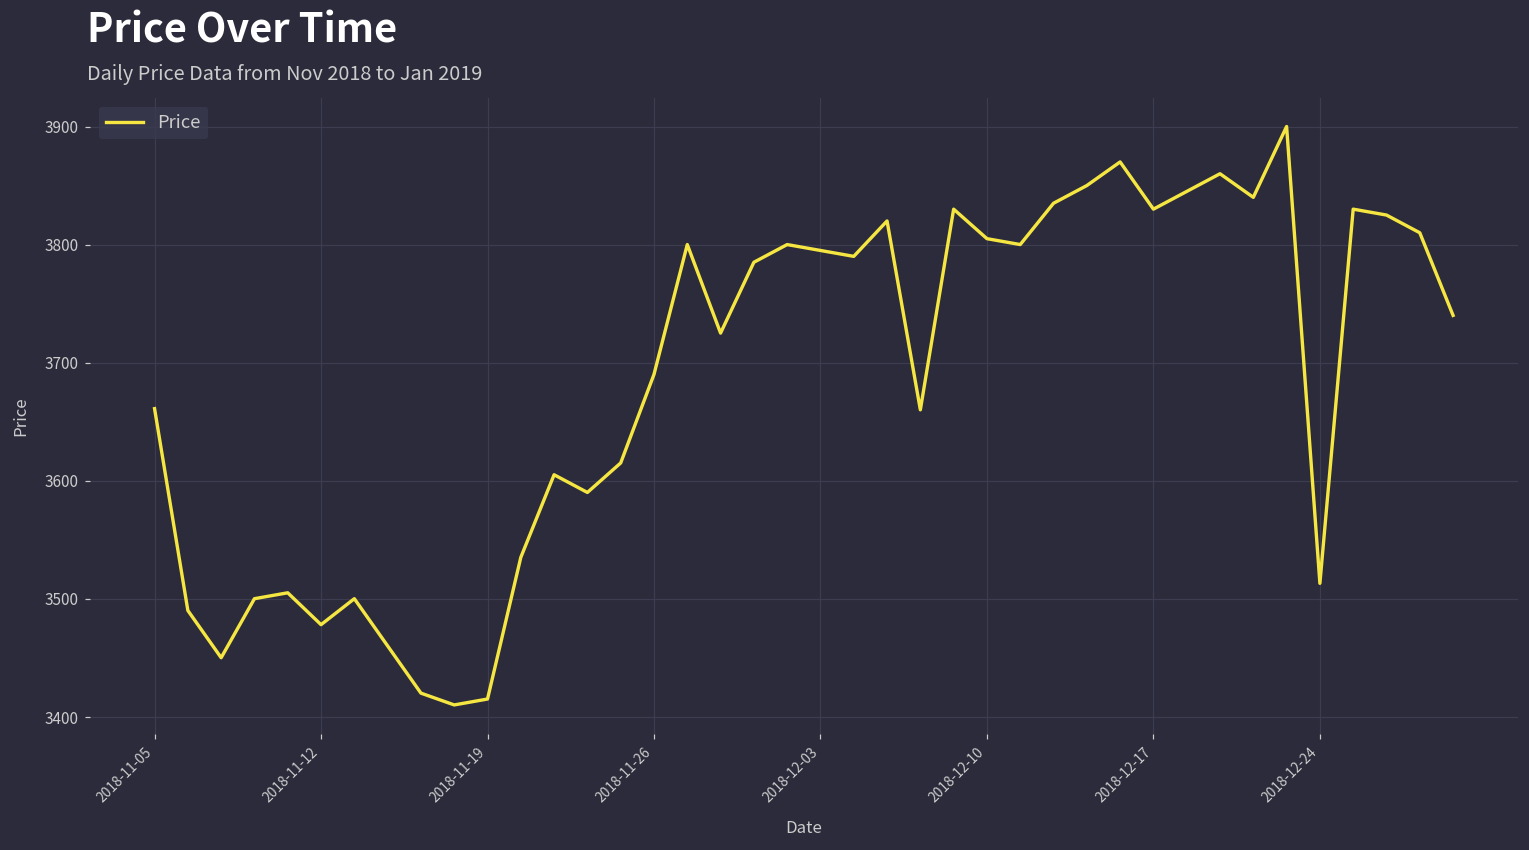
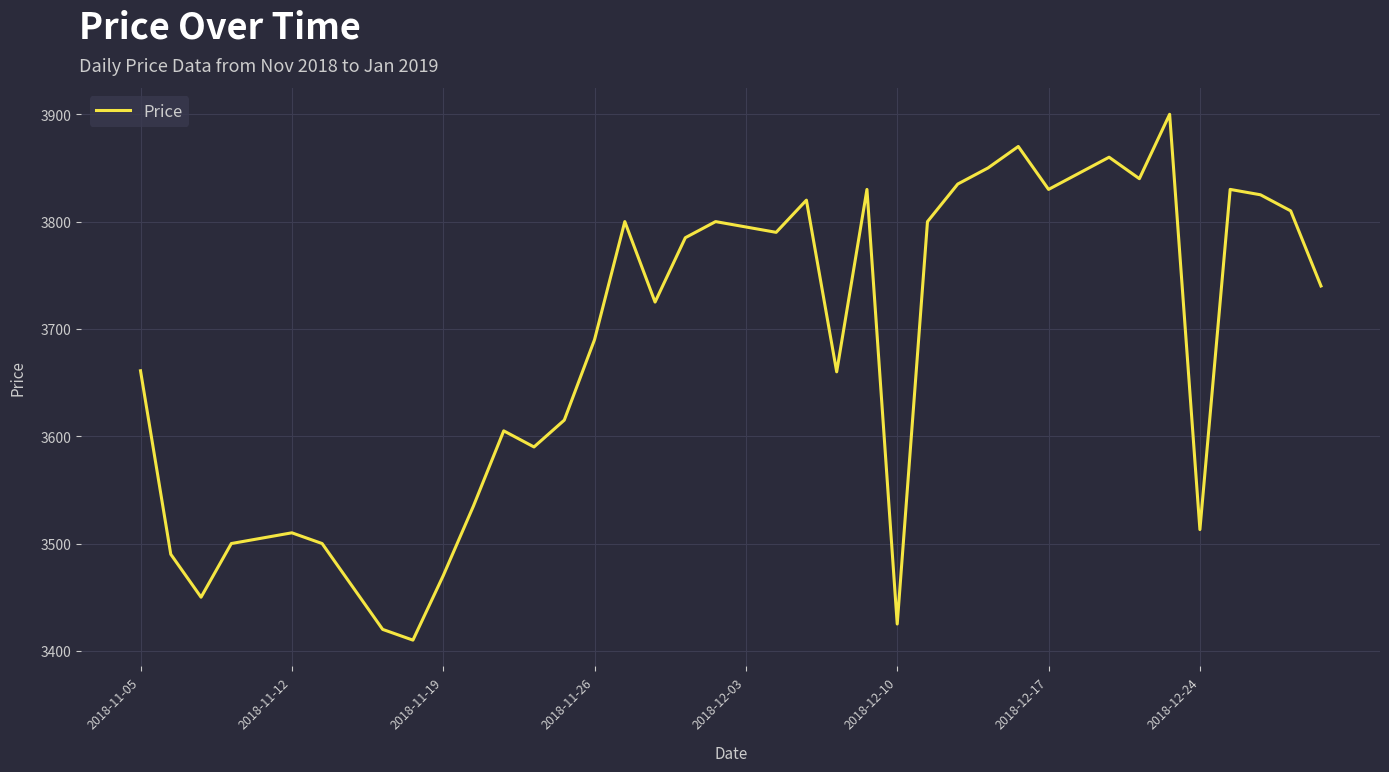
2018-11-12: 3478 -> 3510
2018-11-19: 3415 -> 3470
2018-12-10: 3805 -> 3425
